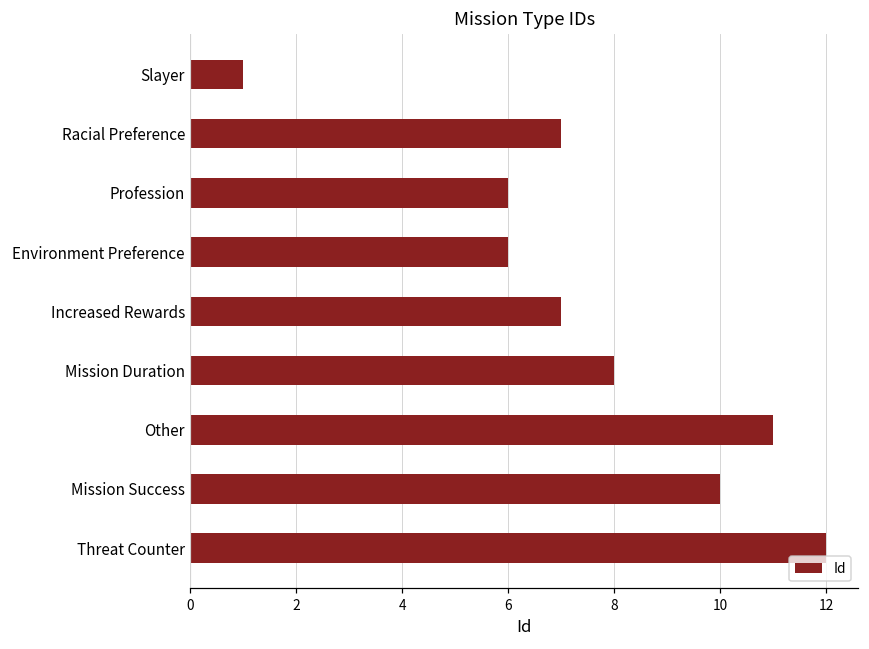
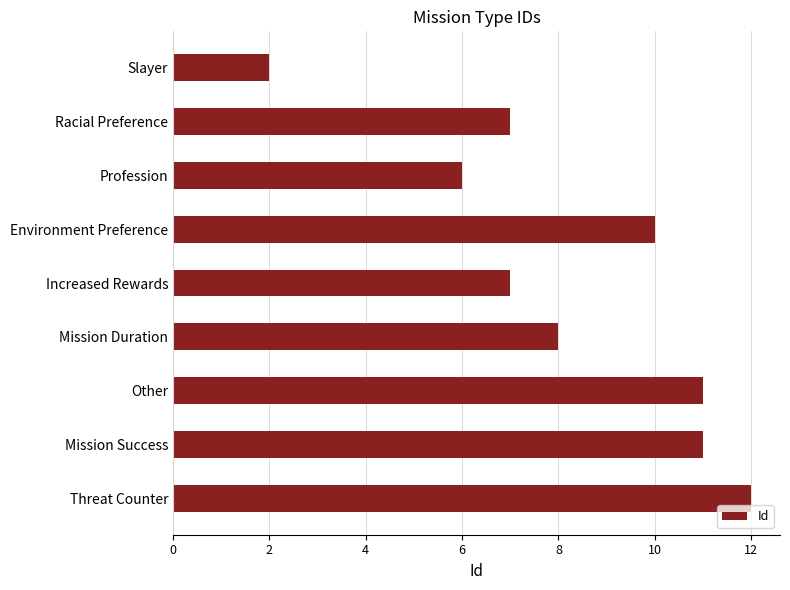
Slayer: 1 -> 2
Environment Preference: 6 -> 10
Mission Success: 10 -> 11
